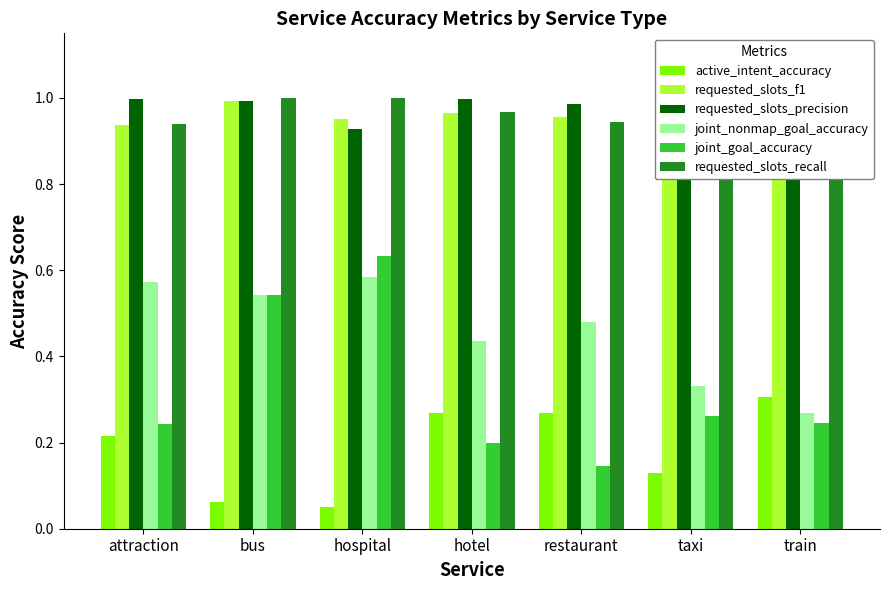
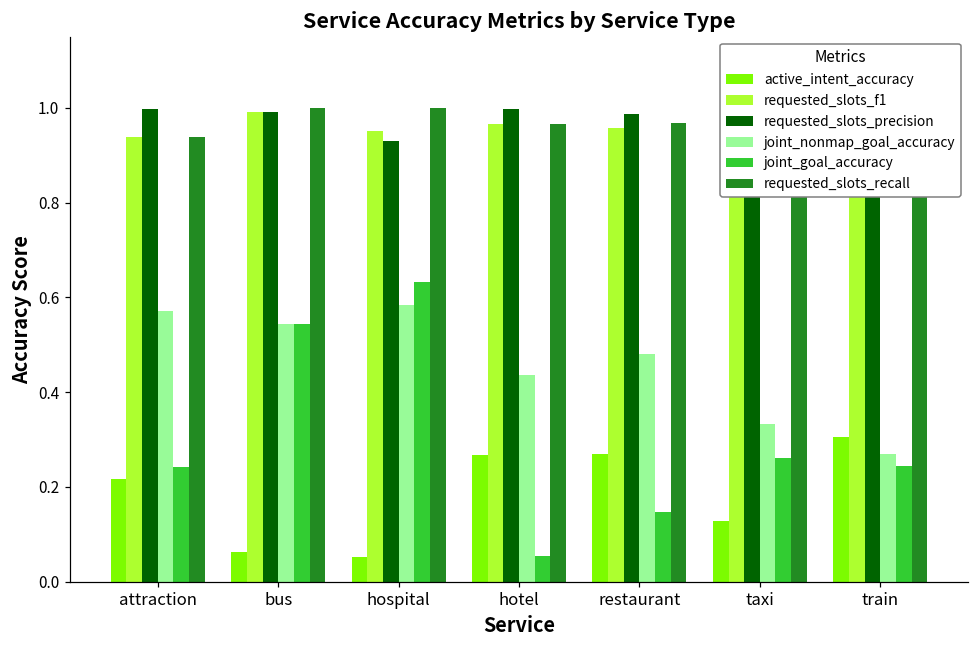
joint_goal_accuracy, hotel: 0.20 -> 0.05
requested_slots_recall, restaurant: 0.94 -> 0.97
